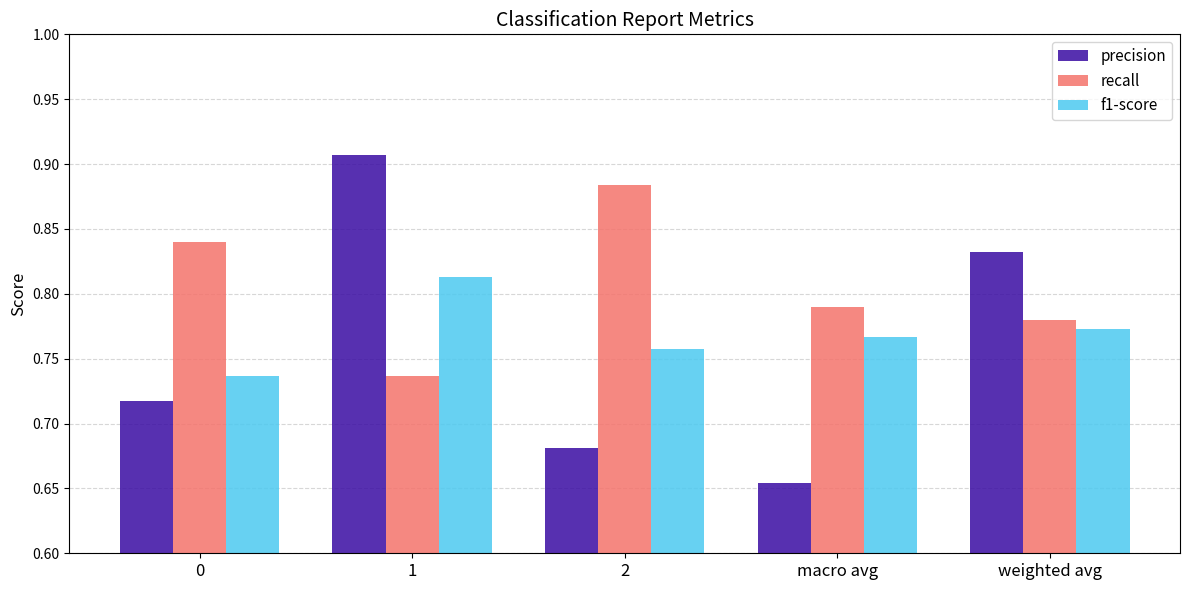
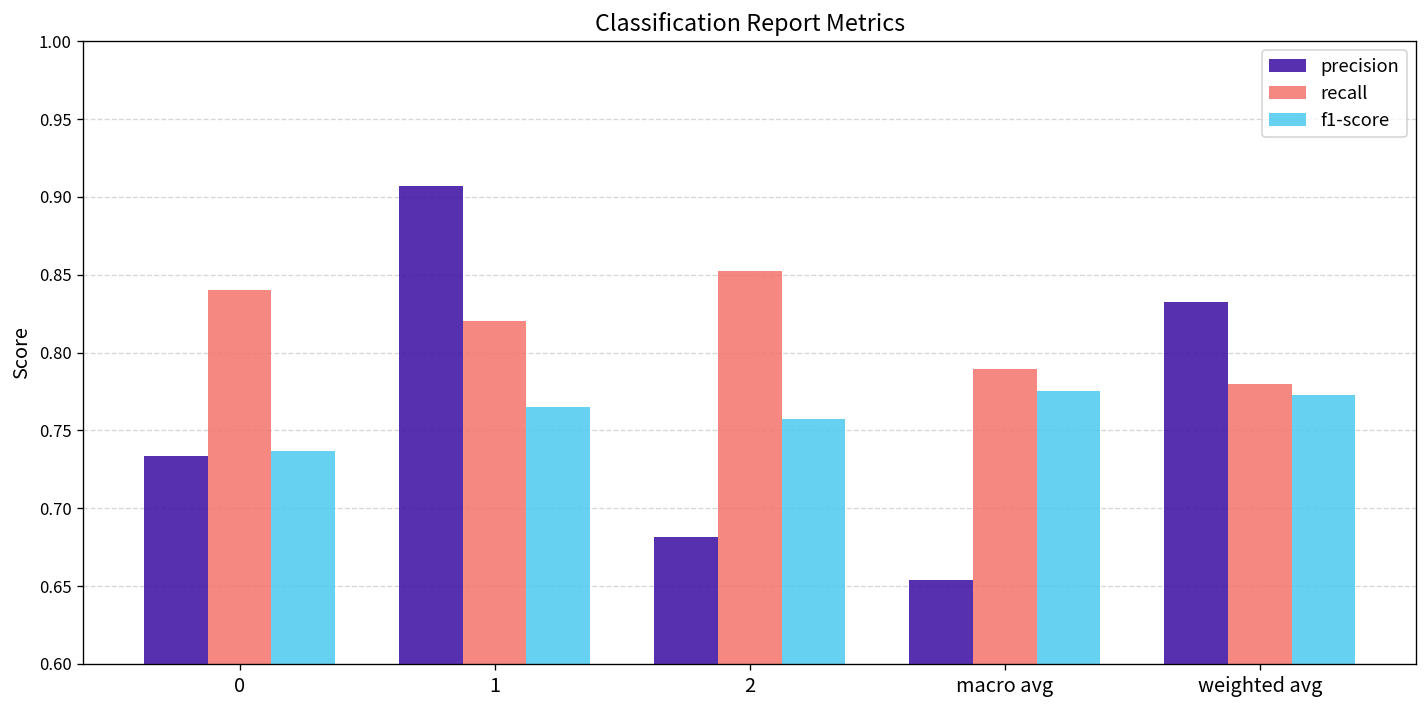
precision, 0: 0.718 -> 0.734
recall, 1: 0.737 -> 0.820
f1-score, 1: 0.813 -> 0.765
recall, 2: 0.884 -> 0.852
f1-score, macro avg: 0.767 -> 0.775
